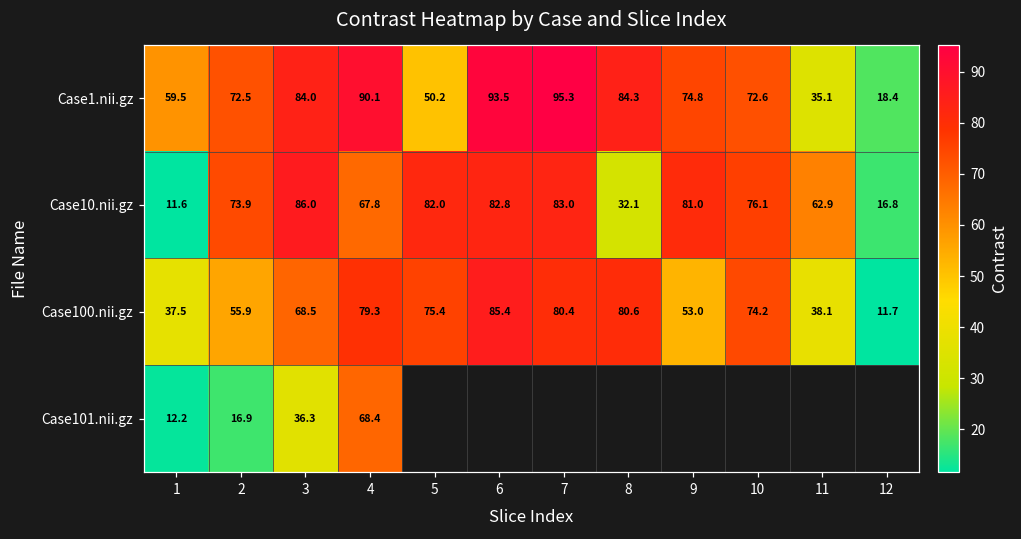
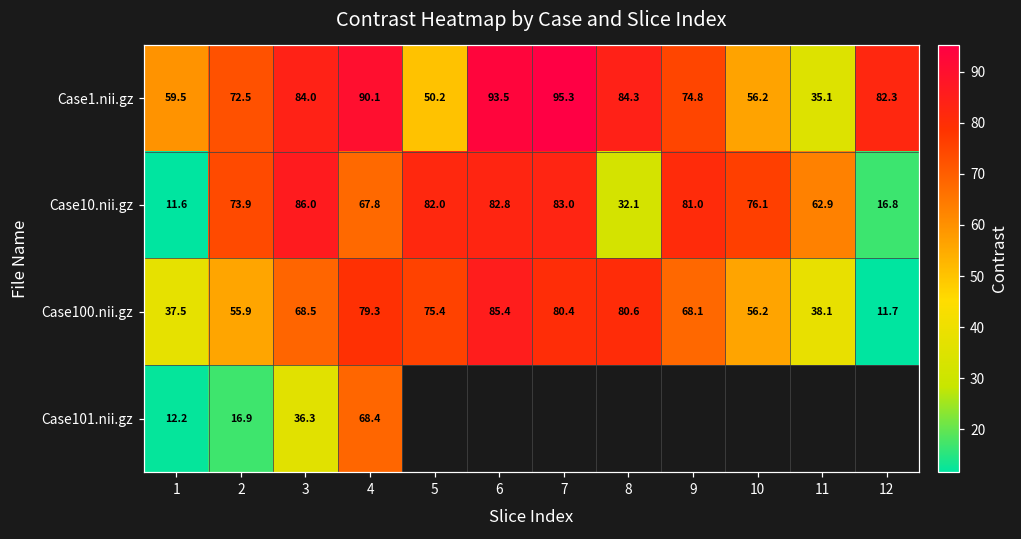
Case1.nii.gz, 10: 72.6 -> 56.2
Case1.nii.gz, 12: 18.4 -> 82.3
Case100.nii.gz, 9: 53.0 -> 68.1
Case100.nii.gz, 10: 74.2 -> 56.2
